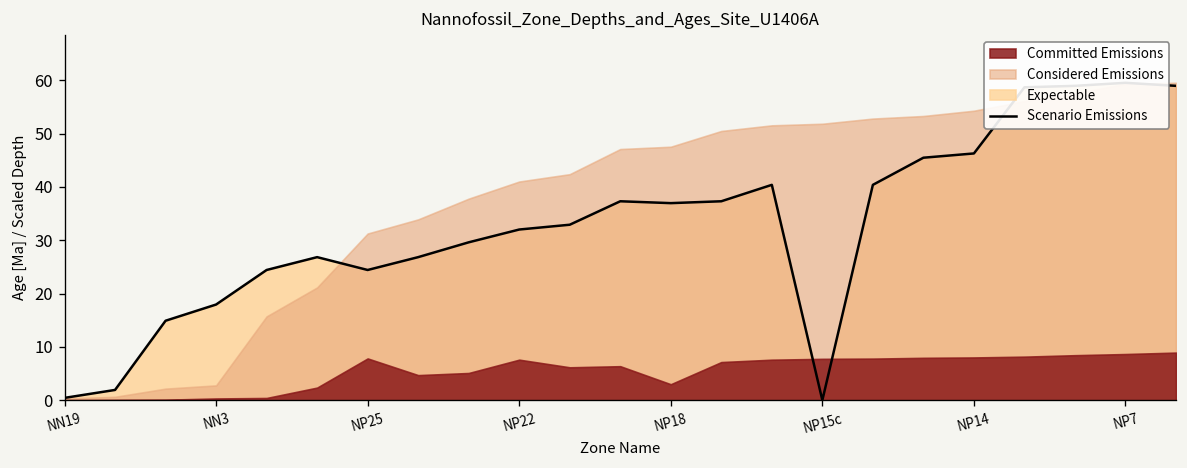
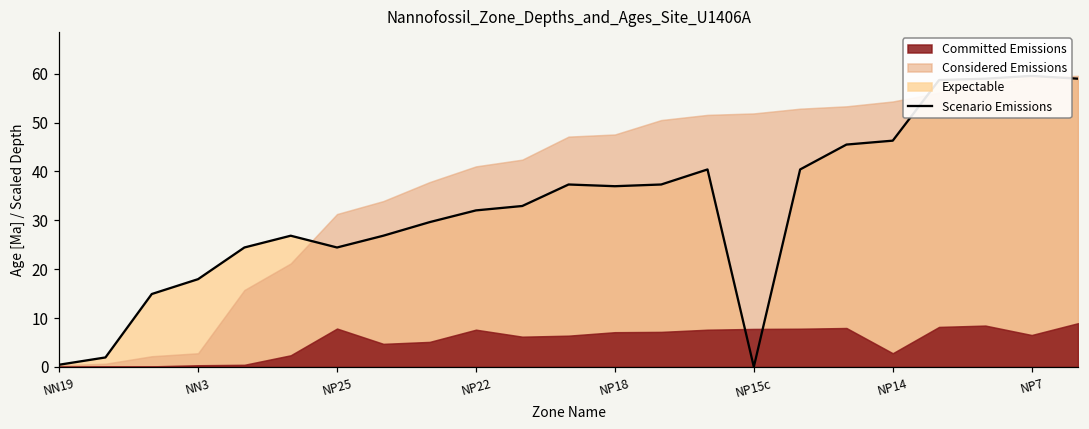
Committed Emissions, NP18: 3 -> 7
Committed Emissions, NP14: 8 -> 3
Committed Emissions, NP7: 9 -> 7
